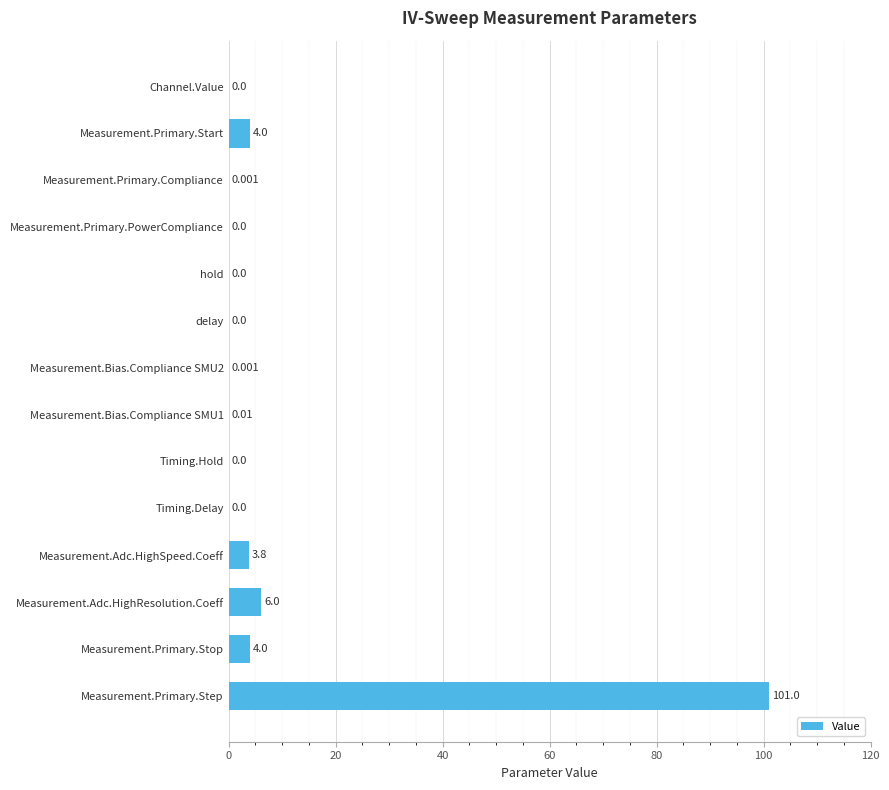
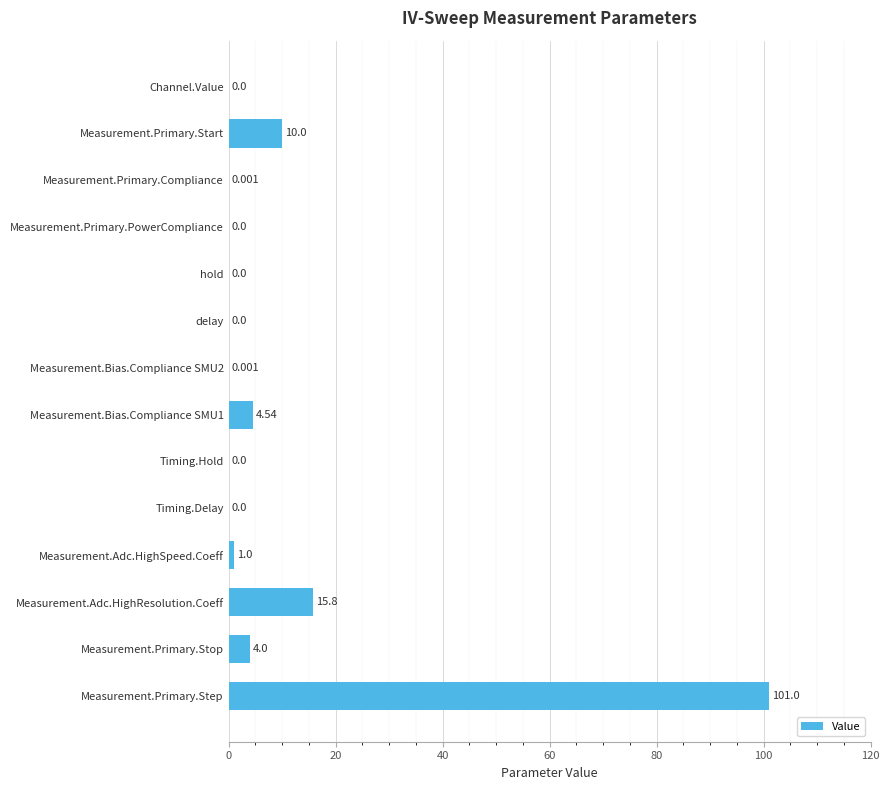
Measurement.Primary.Start: 4.0 -> 10.0
Measurement.Bias.Compliance SMU1: 0.01 -> 4.54
Measurement.Adc.HighSpeed.Coeff: 3.8 -> 1.0
Measurement.Adc.HighResolution.Coeff: 6.0 -> 15.8
